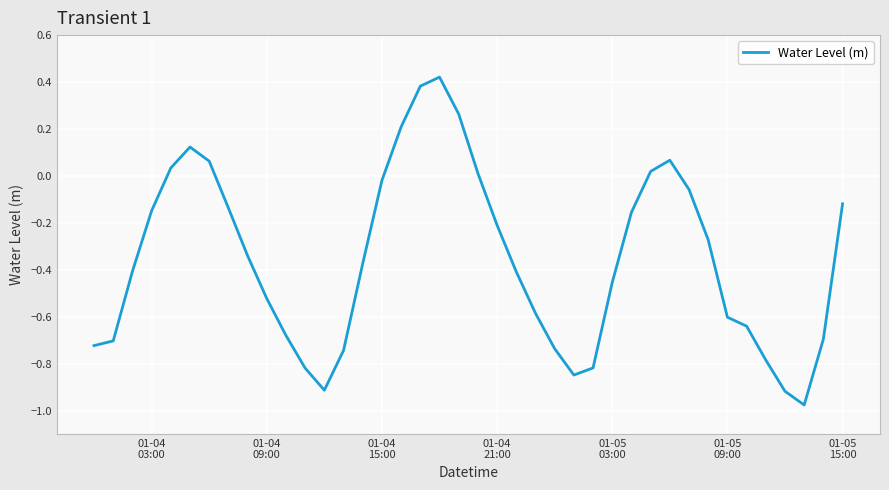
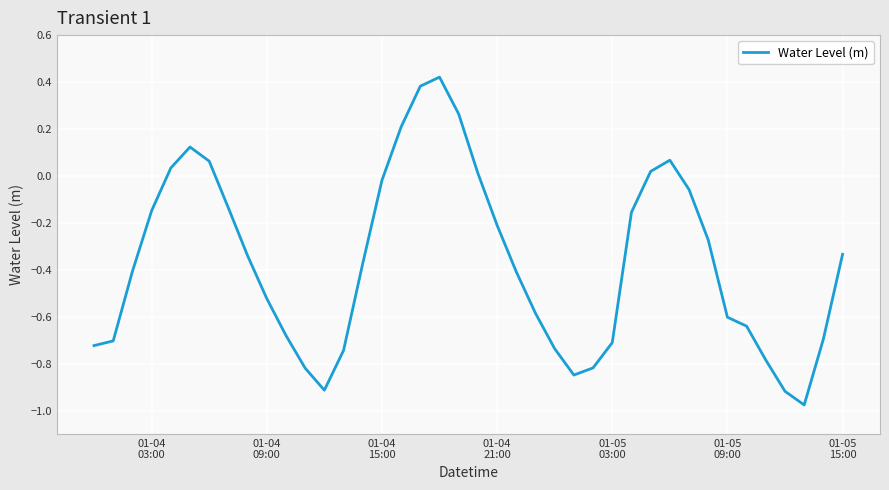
01-05 03:00: -0.45 -> -0.71
01-05 15:00: -0.12 -> -0.33
